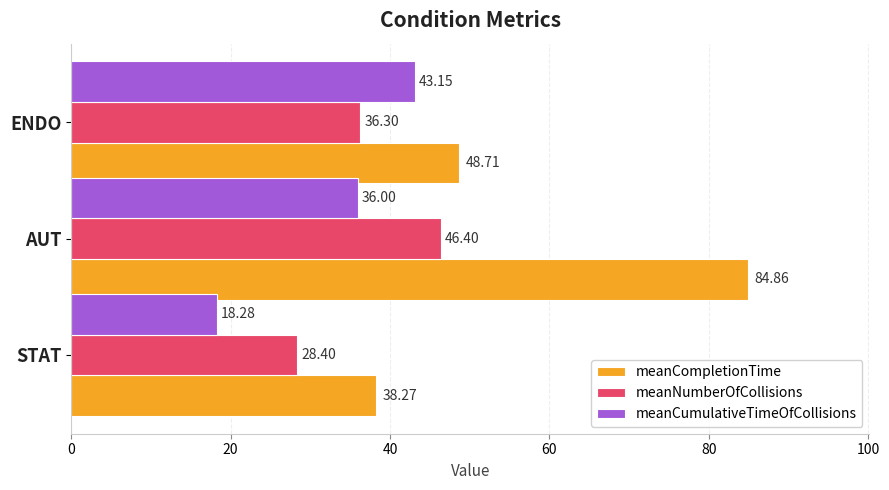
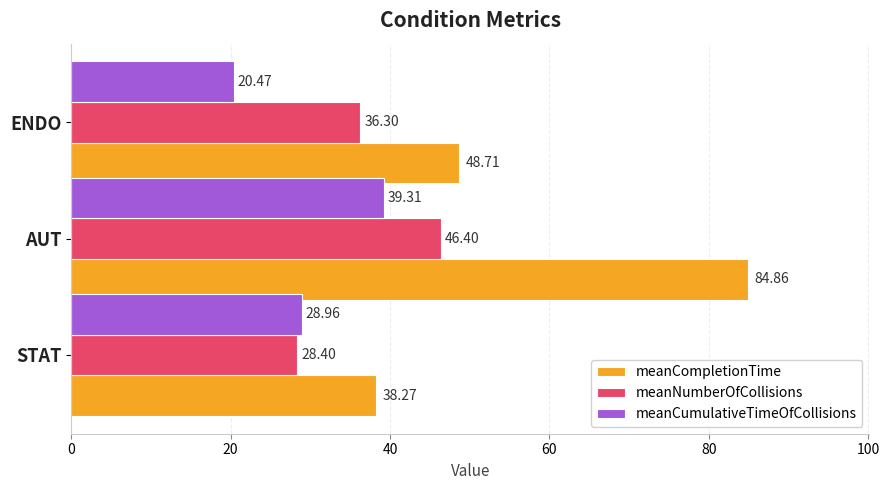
meanCumulativeTimeOfCollisions, ENDO: 43.15 -> 20.47
meanCumulativeTimeOfCollisions, AUT: 36.00 -> 39.31
meanCumulativeTimeOfCollisions, STAT: 18.28 -> 28.96
